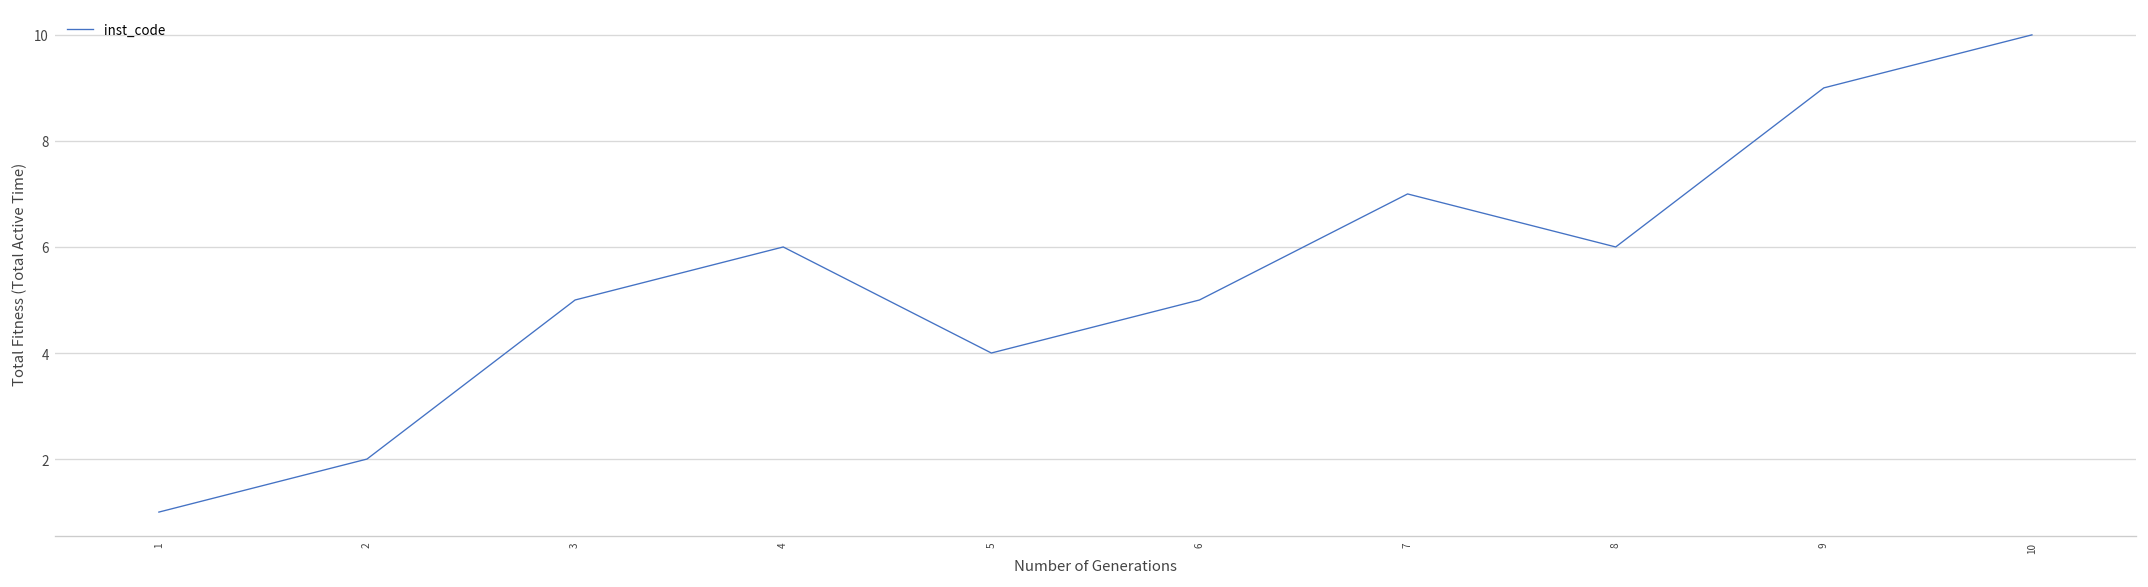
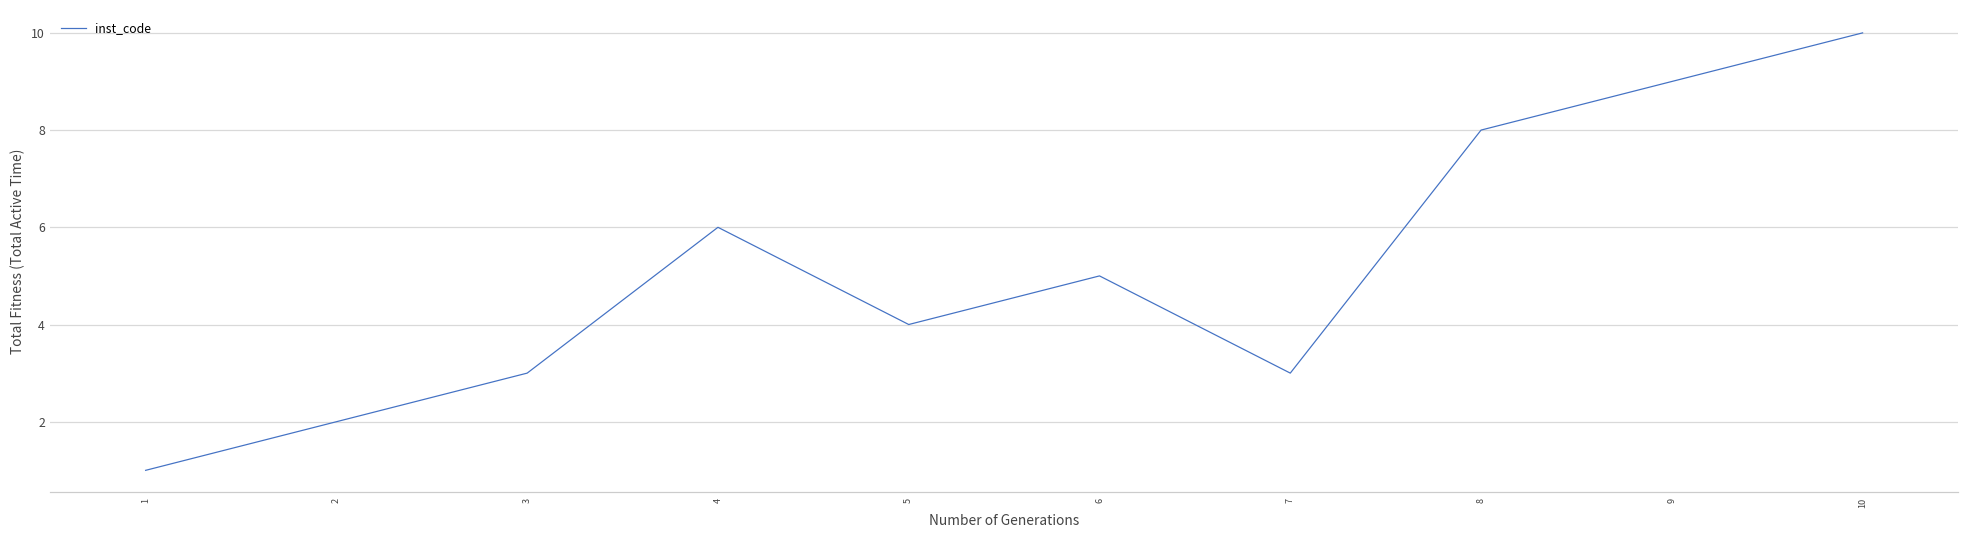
3: 5 -> 3
7: 7 -> 3
8: 6 -> 8
